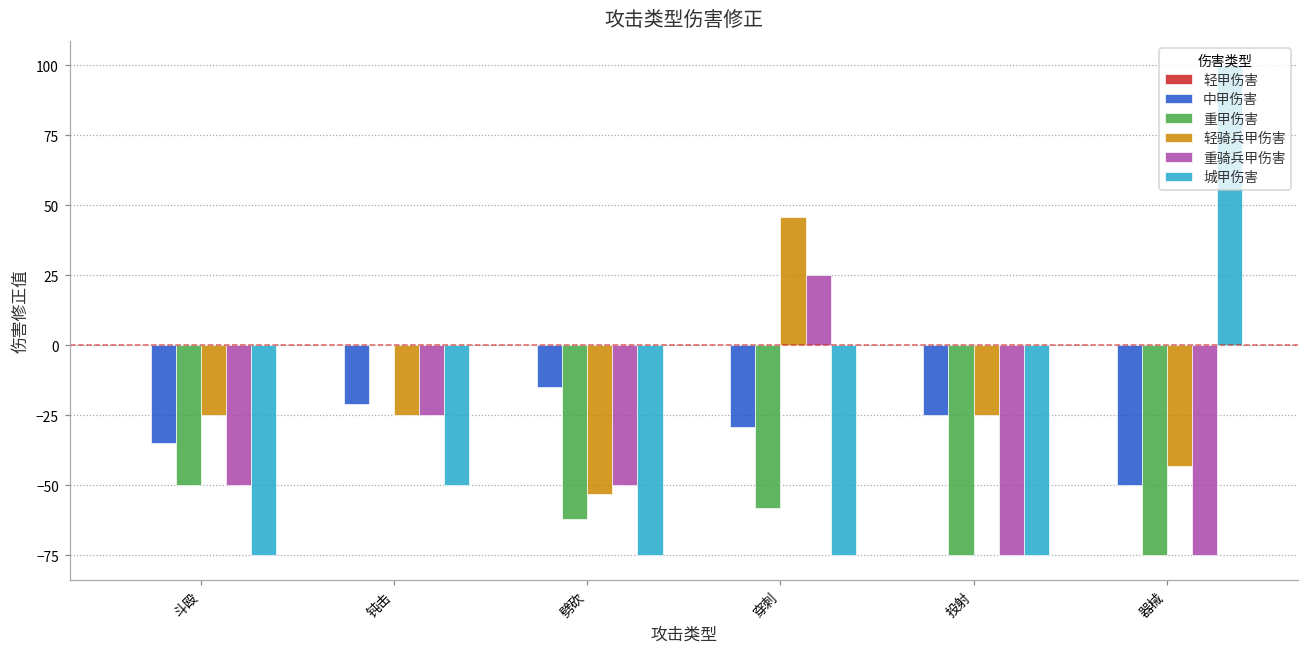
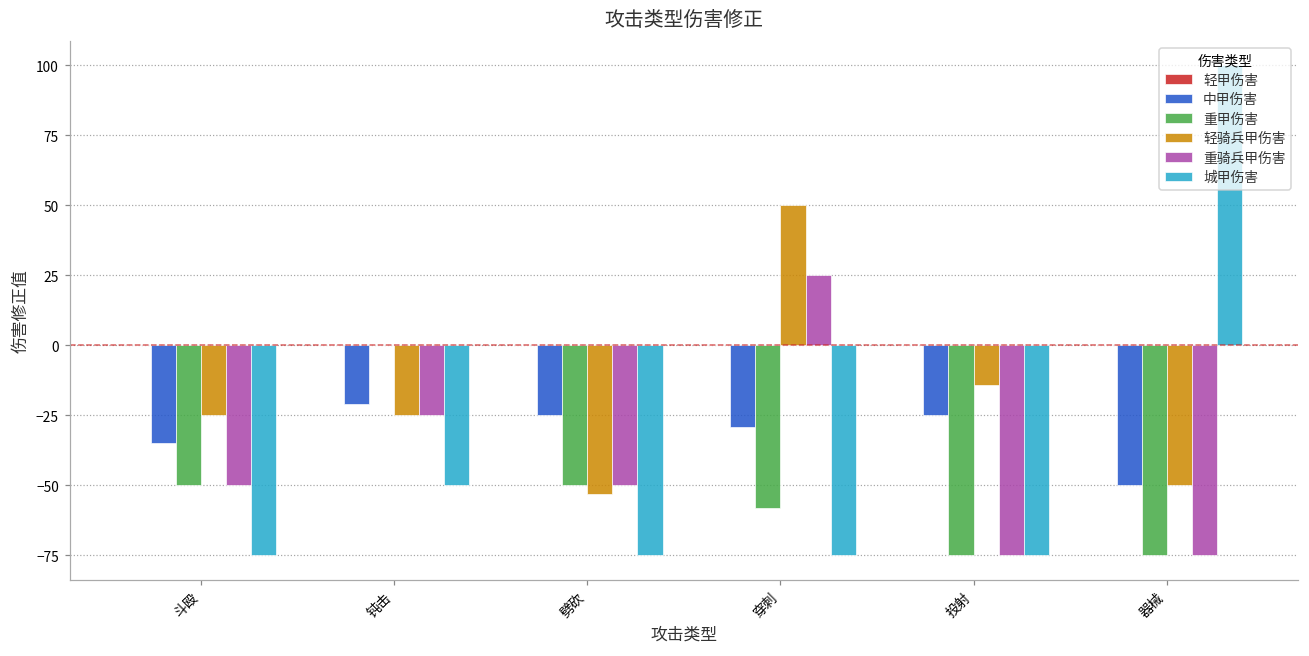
中甲伤害, 劈砍: -15 -> -25
重甲伤害, 劈砍: -62 -> -50
轻骑兵甲伤害, 穿刺: 46 -> 50
轻骑兵甲伤害, 投射: -25 -> -14
轻骑兵甲伤害, 器械: -43 -> -50
